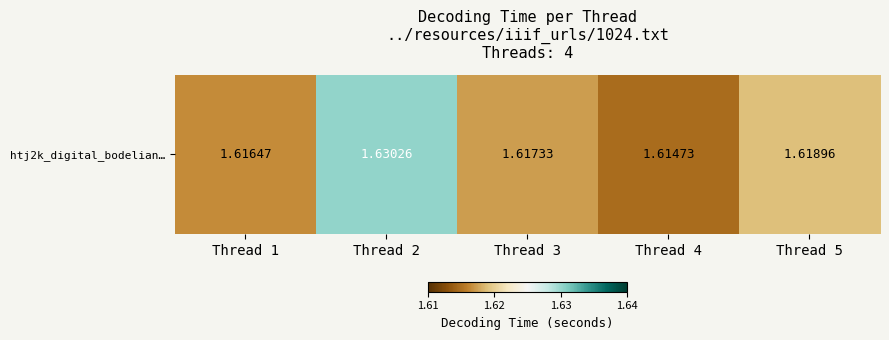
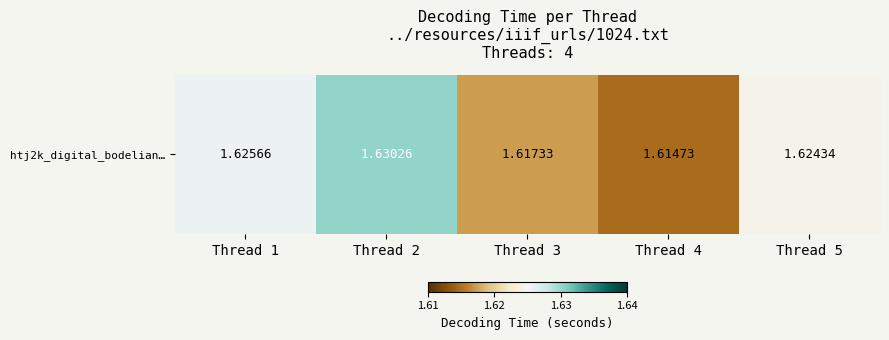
htj2k_digital_bodelian…, Thread 1: 1.61647 -> 1.62566
htj2k_digital_bodelian…, Thread 5: 1.61896 -> 1.62434
